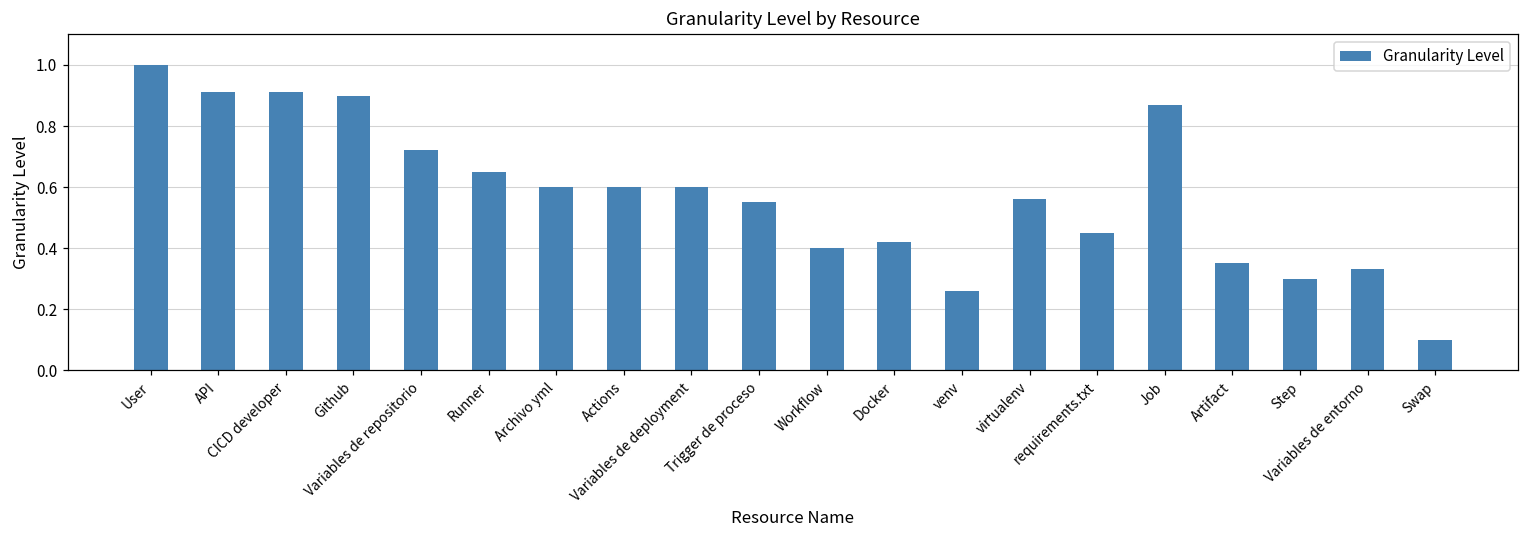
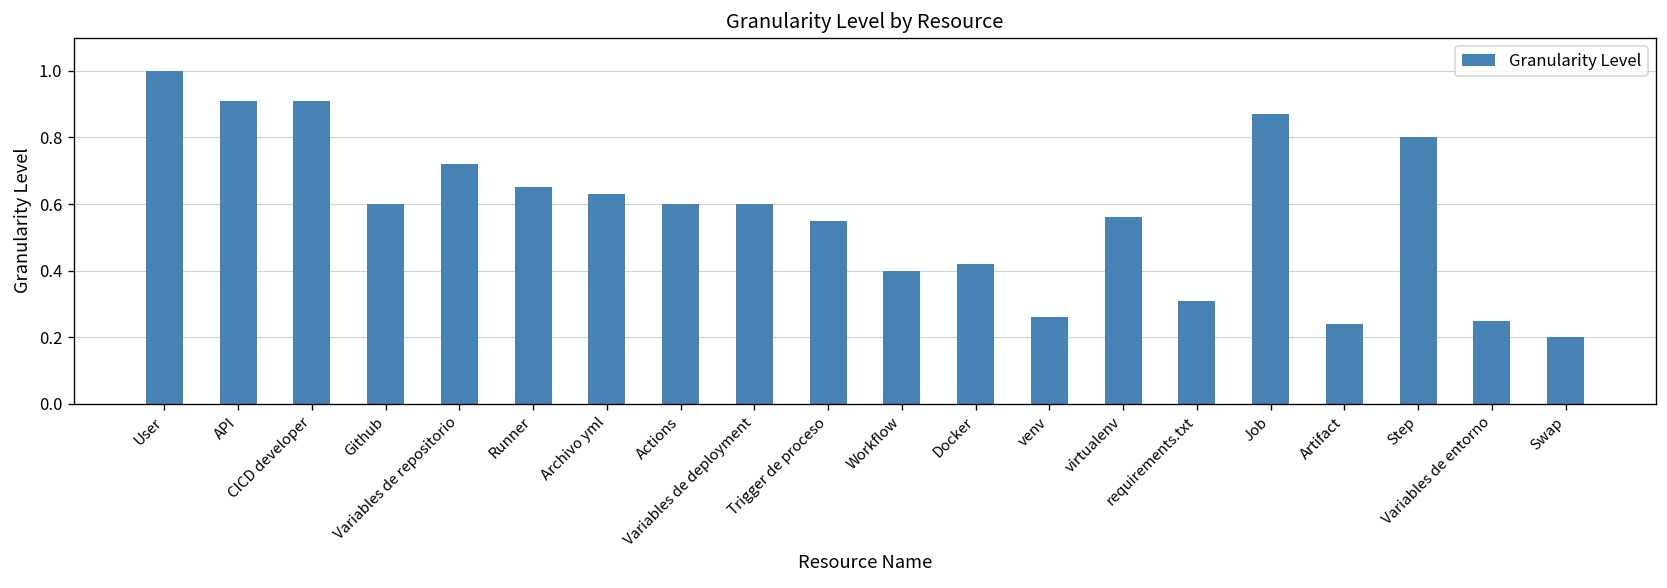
Github: 0.9 -> 0.6
Archivo yml: 0.60 -> 0.63
requirements.txt: 0.45 -> 0.31
Artifact: 0.35 -> 0.24
Step: 0.3 -> 0.8
Variables de entorno: 0.33 -> 0.25
Swap: 0.1 -> 0.2
